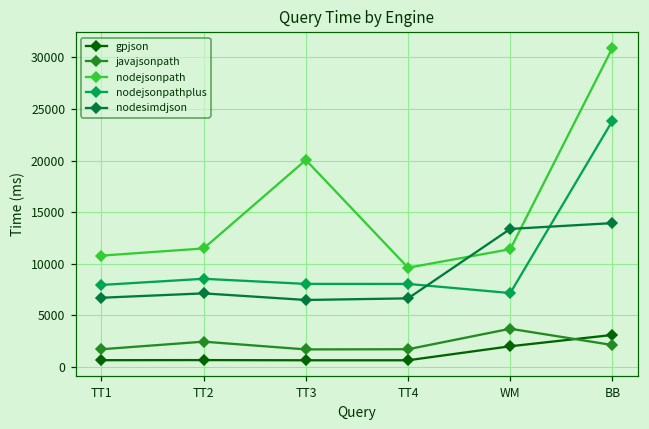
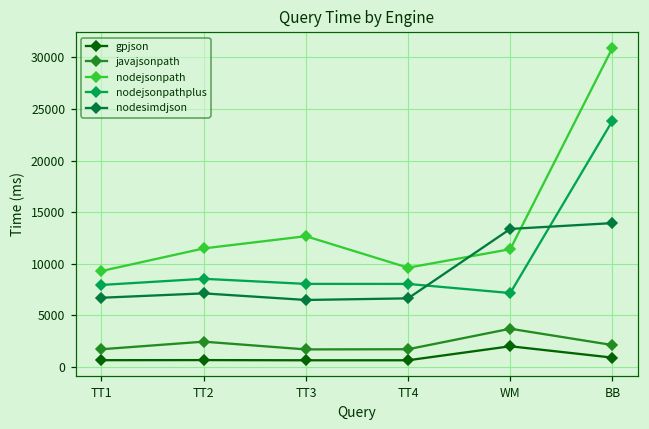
nodejsonpath, TT1: 11000 -> 9000
nodejsonpath, TT3: 20000 -> 13000
gpjson, BB: 3000 -> 1000
